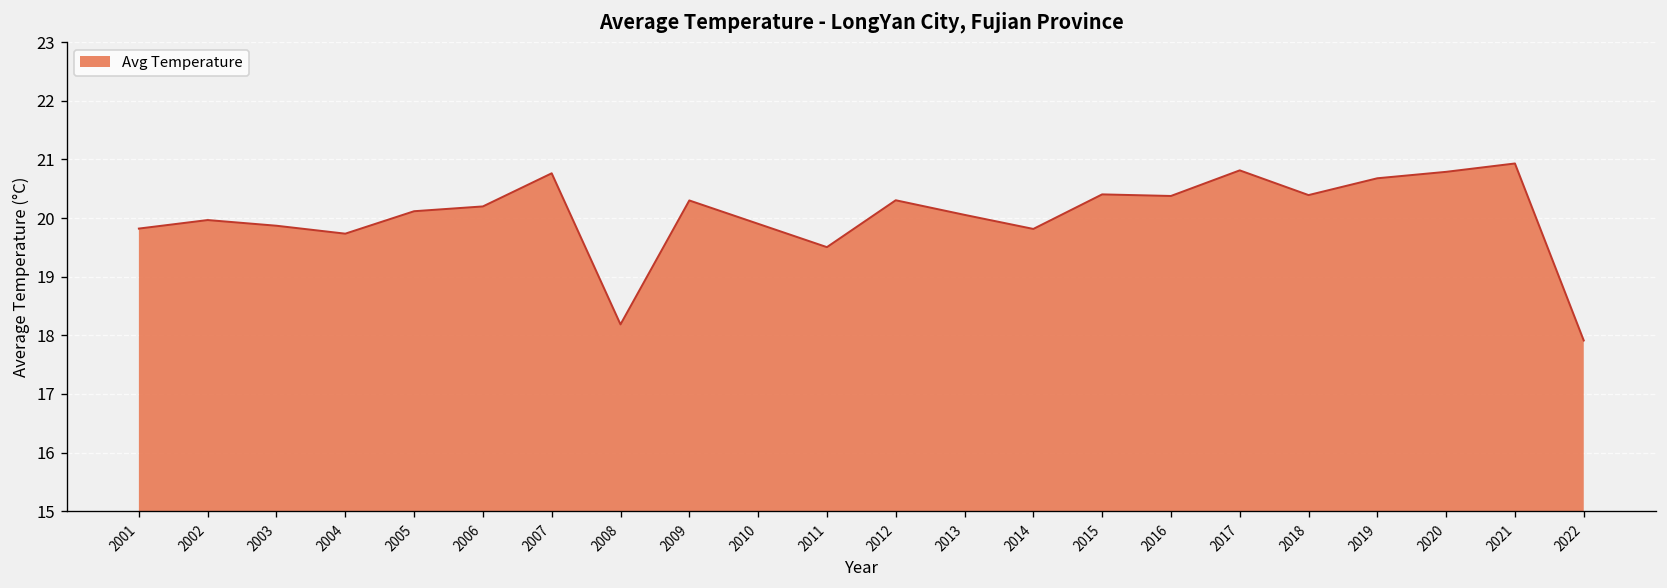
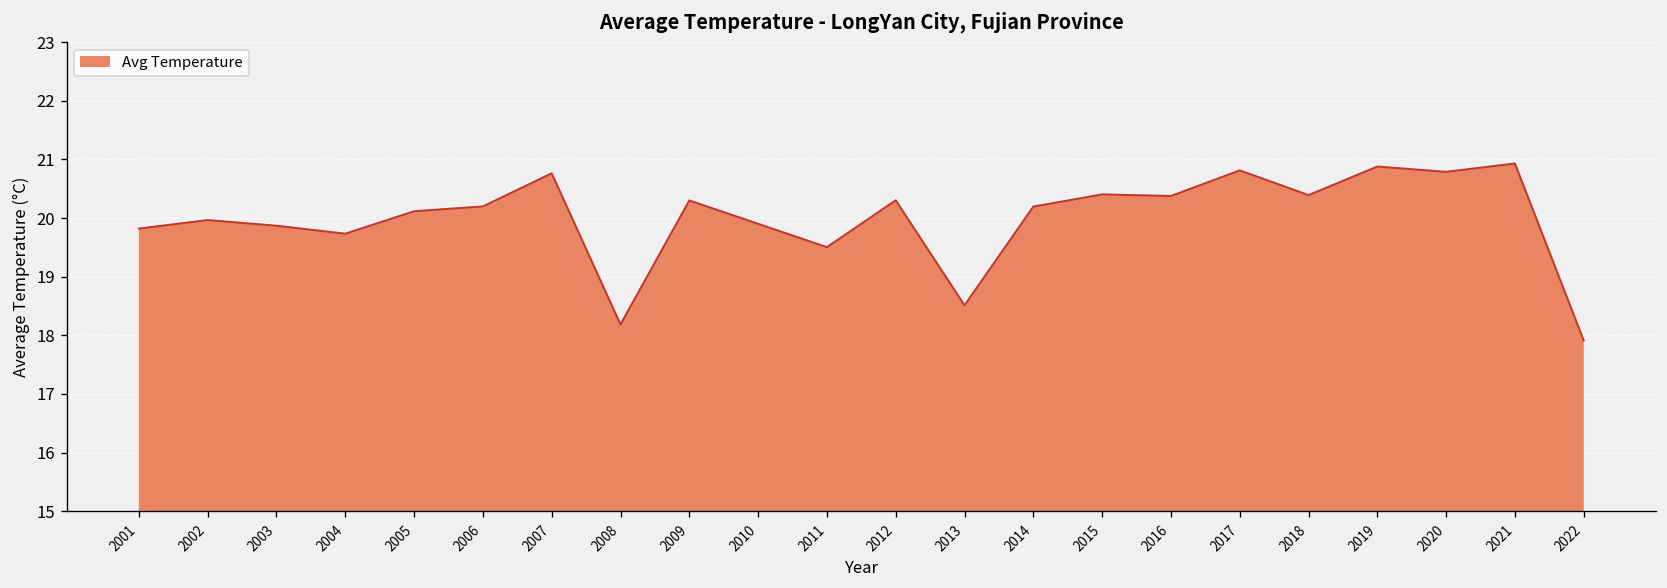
2013: 20.1 -> 18.5
2014: 19.8 -> 20.2
2019: 20.7 -> 20.9
